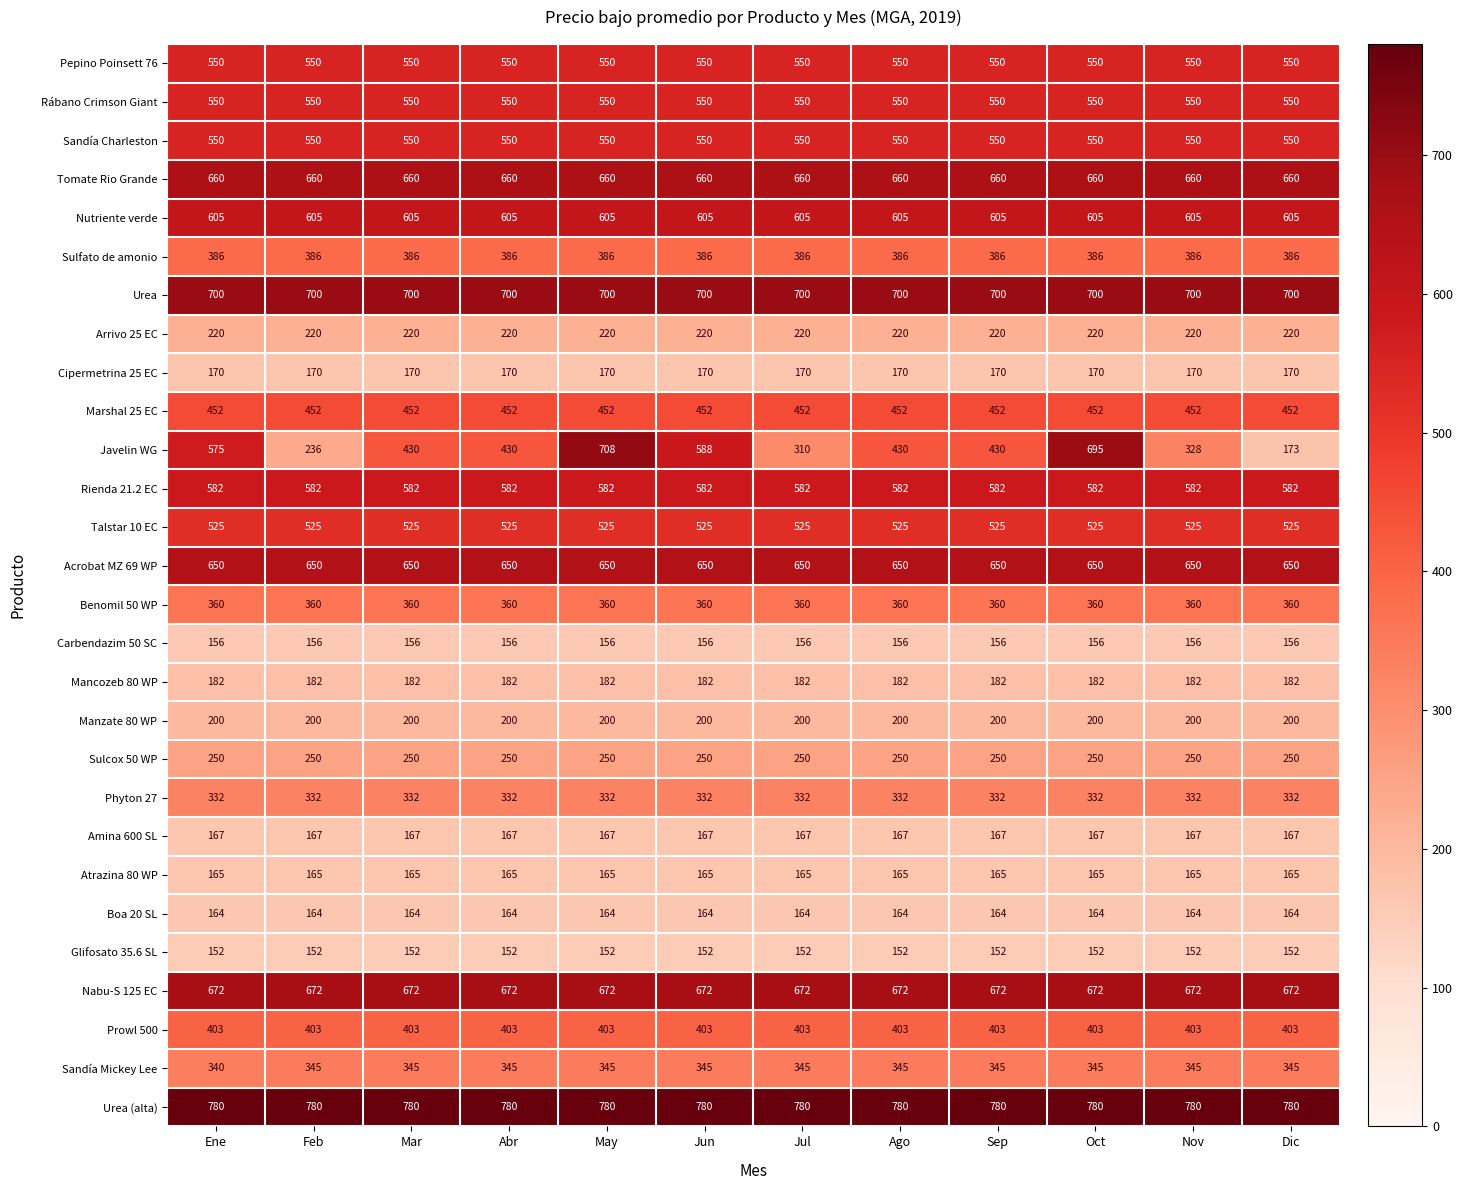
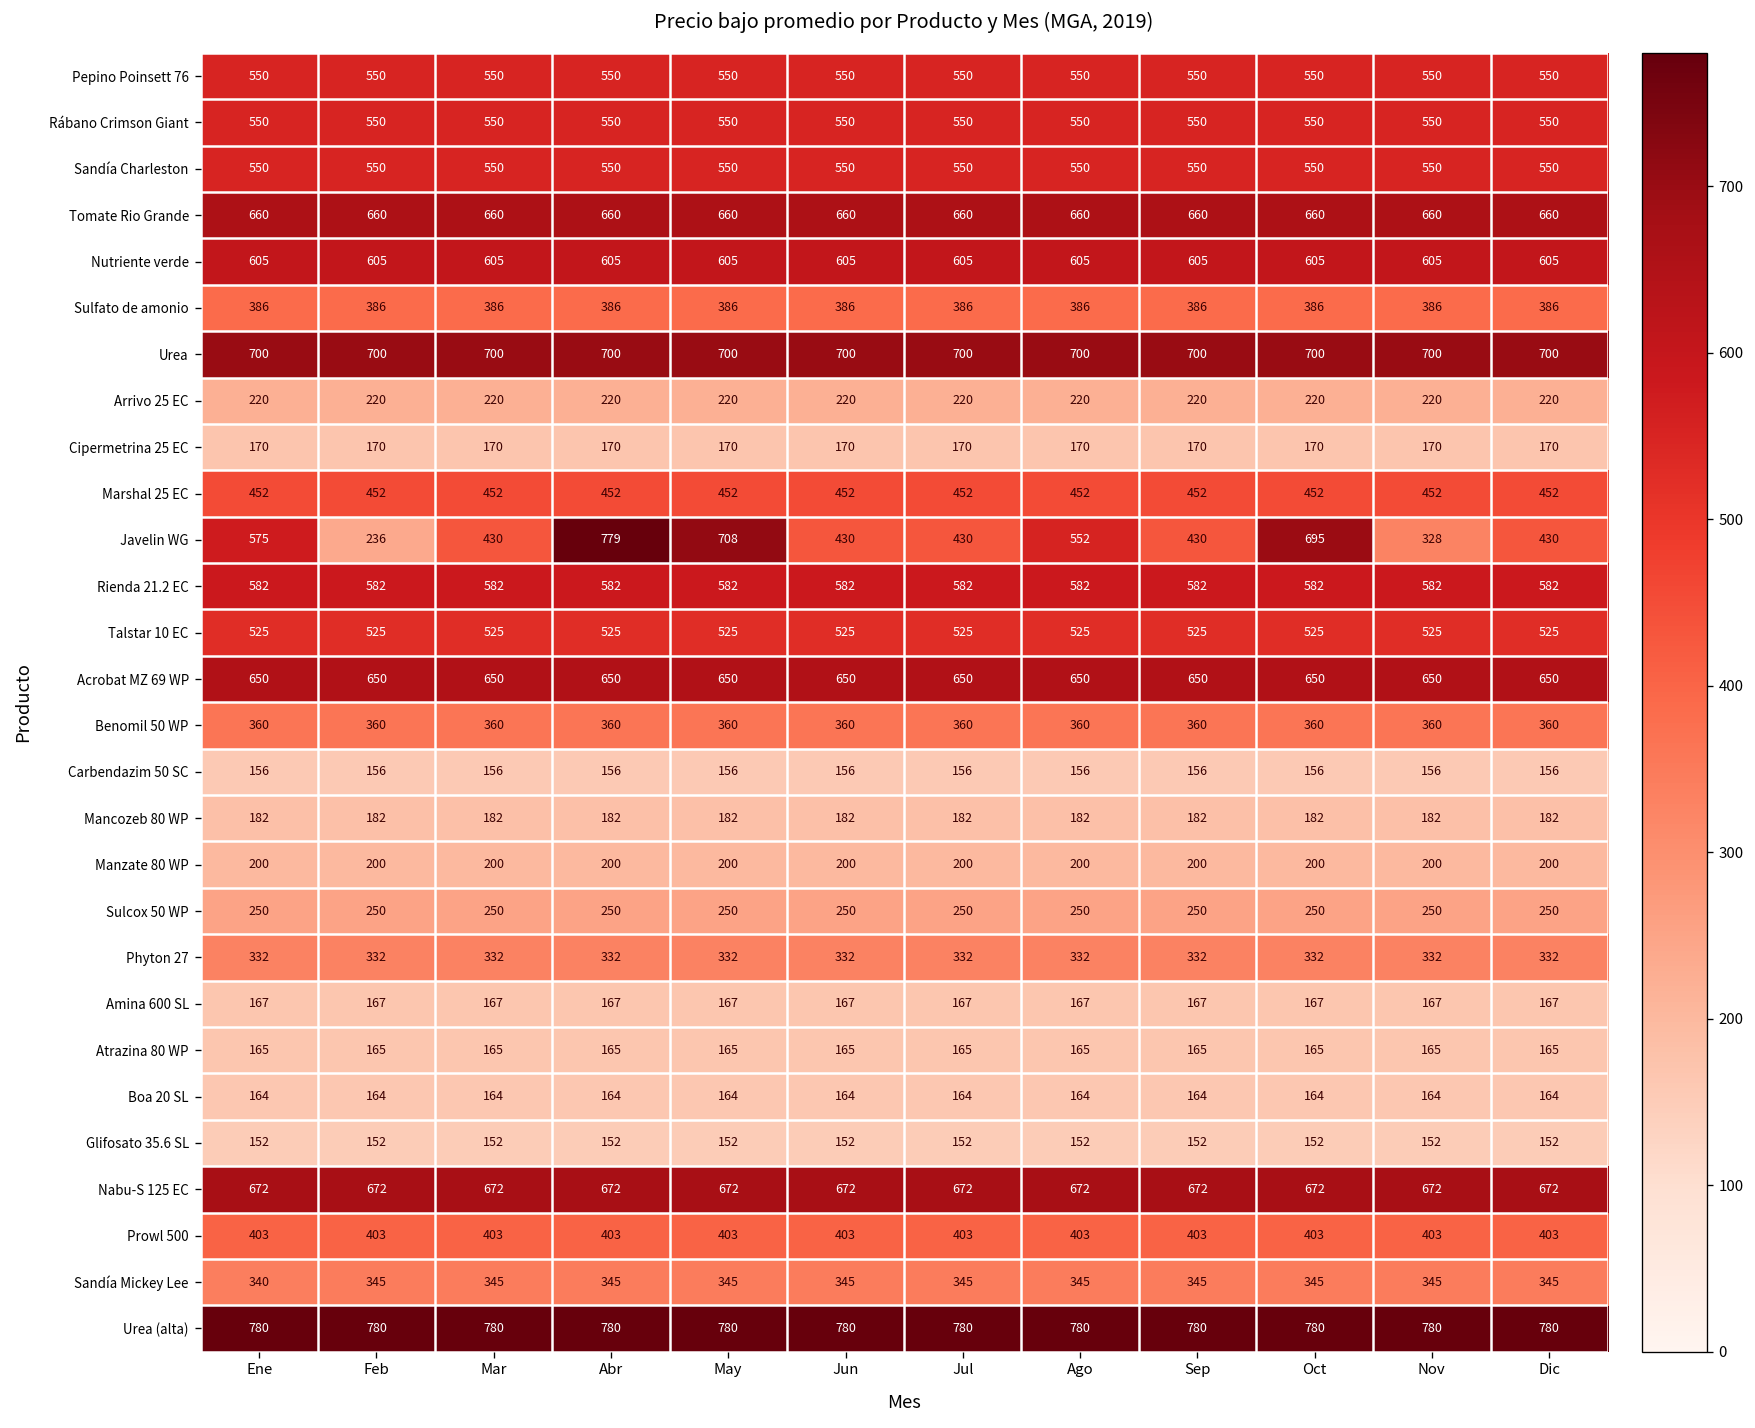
Javelin WG, Abr: 430 -> 779
Javelin WG, Jun: 588 -> 430
Javelin WG, Jul: 310 -> 430
Javelin WG, Ago: 430 -> 552
Javelin WG, Dic: 173 -> 430
